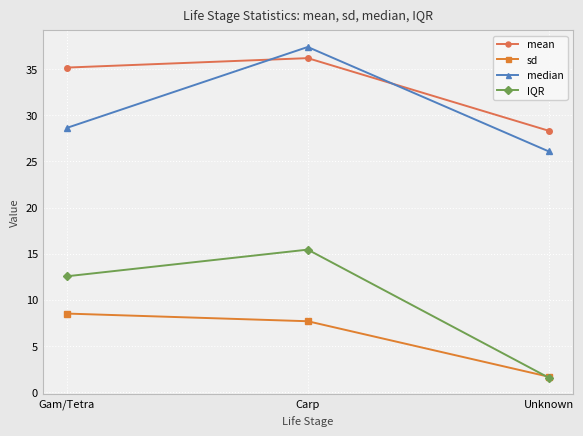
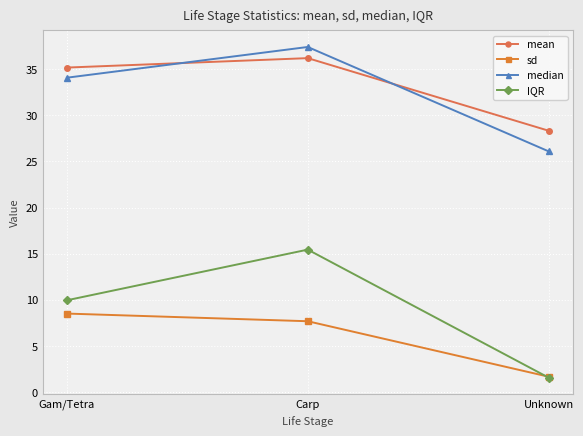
median, Gam/Tetra: 29 -> 34
IQR, Gam/Tetra: 13 -> 10
